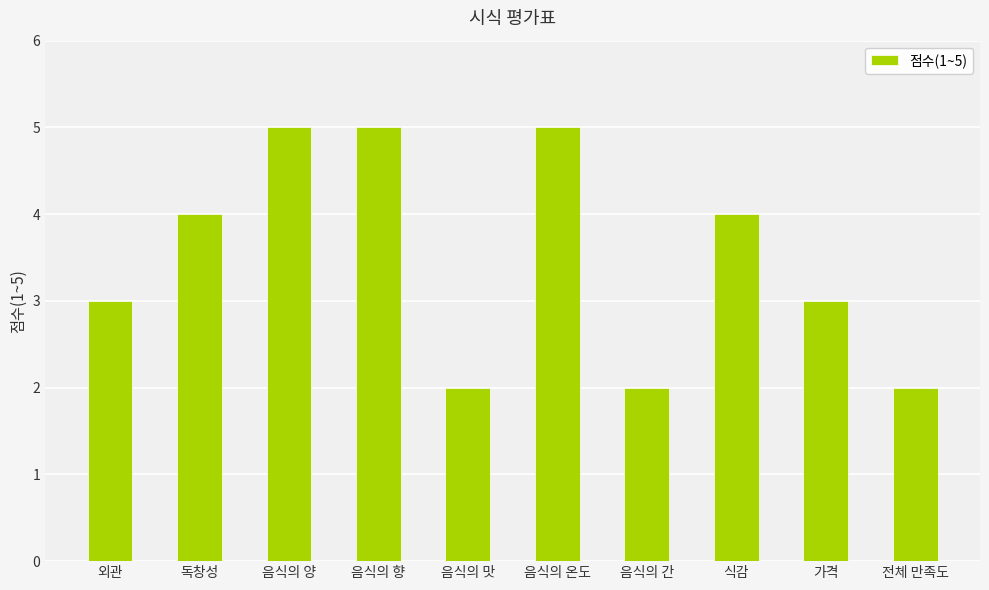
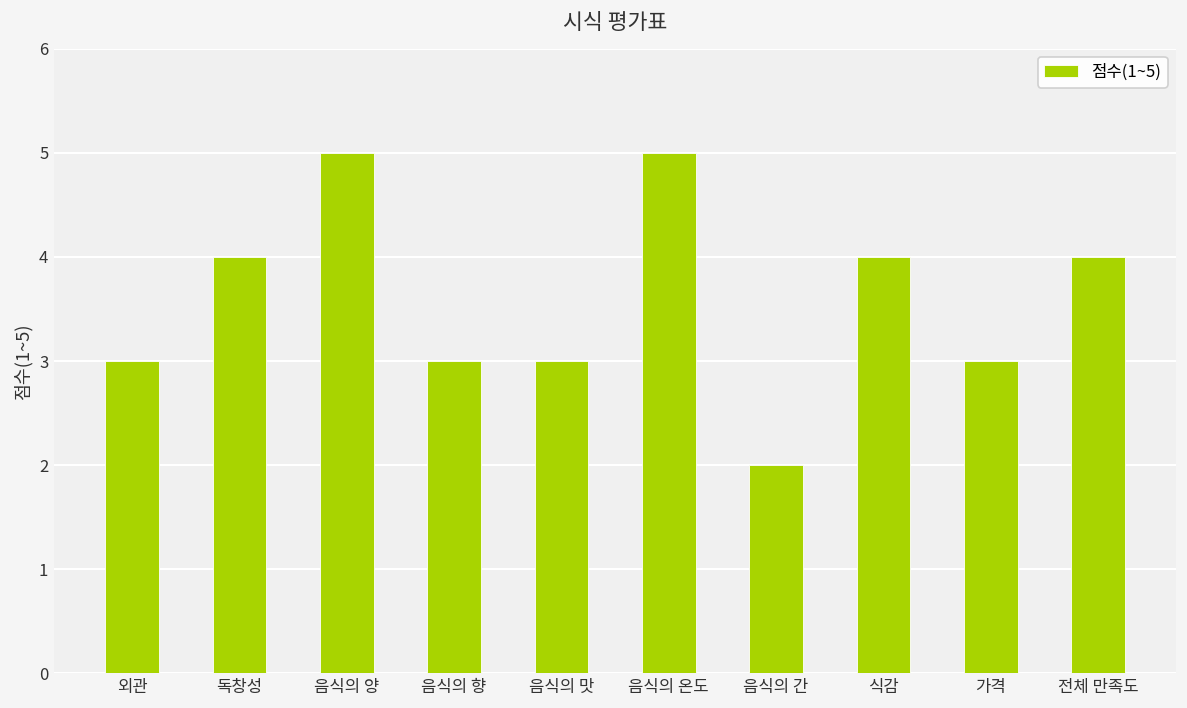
음식의 향: 5 -> 3
음식의 맛: 2 -> 3
전체 만족도: 2 -> 4
